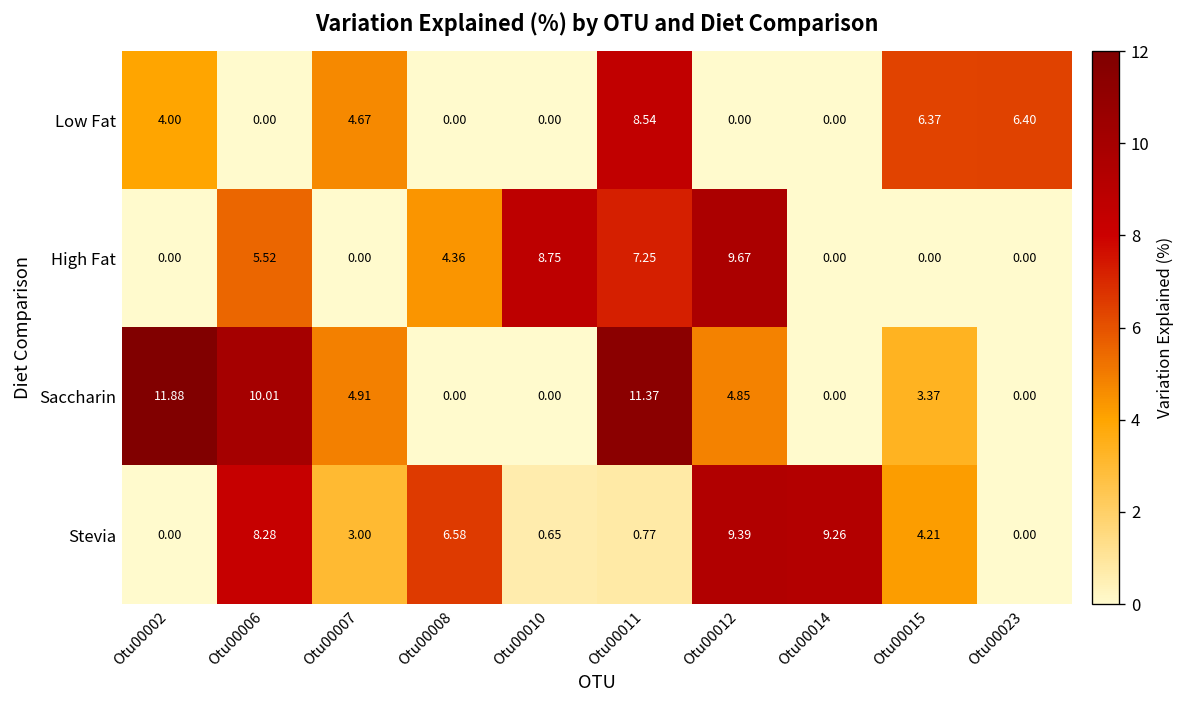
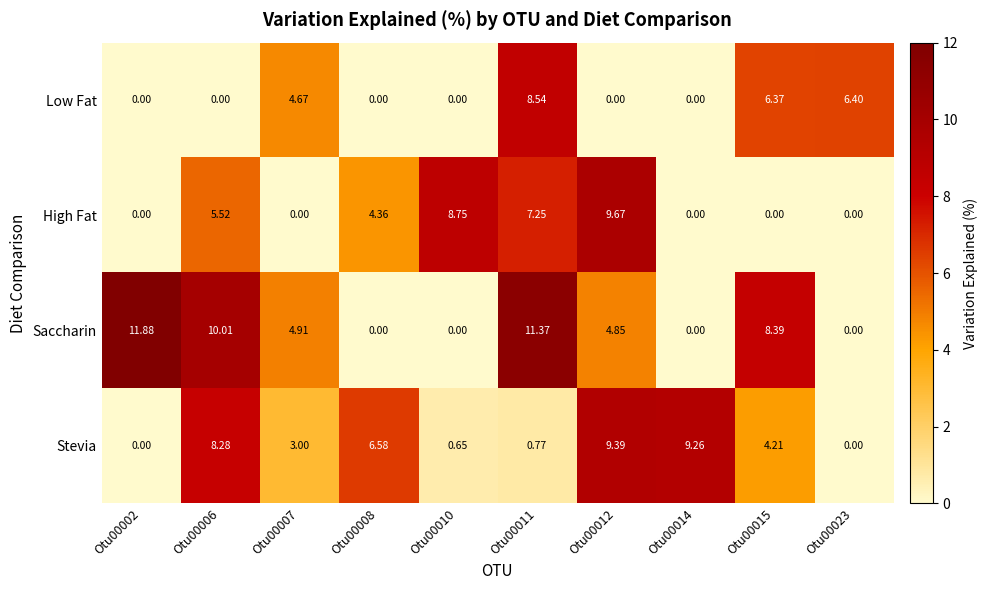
Low Fat, Otu00002: 4.00 -> 0.00
Saccharin, Otu00015: 3.37 -> 8.39
